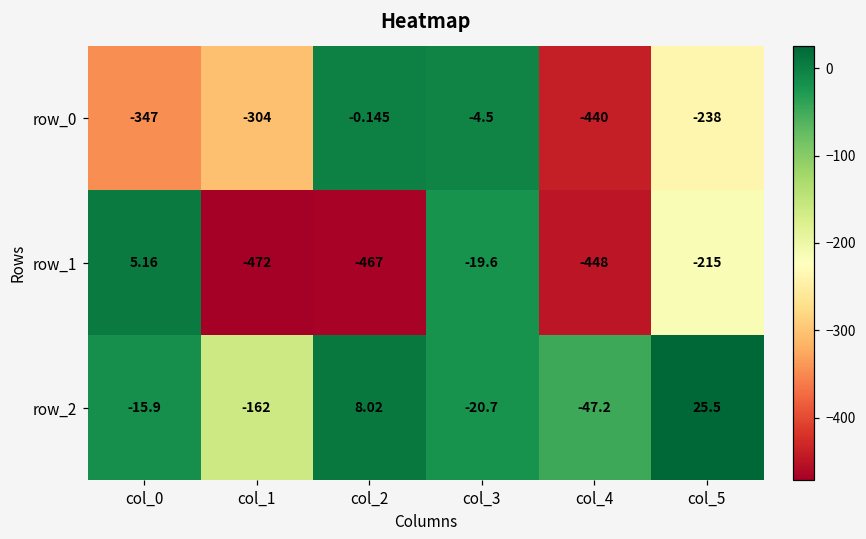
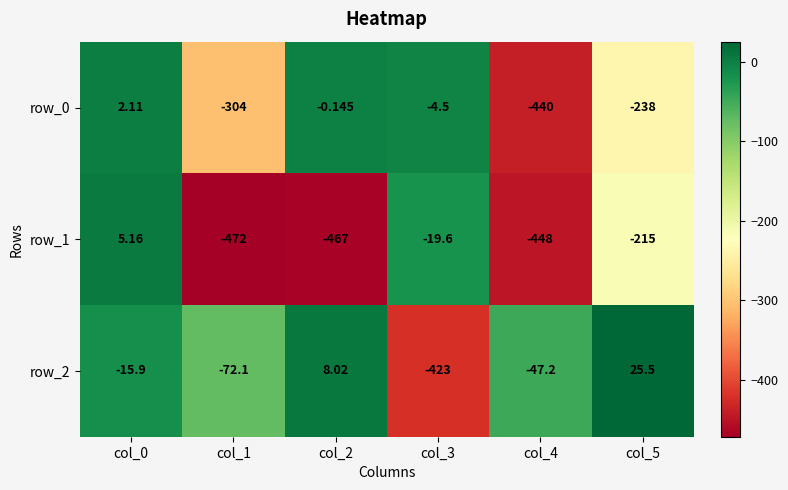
row_0, col_0: -347 -> 2.11
row_2, col_1: -162 -> -72.1
row_2, col_3: -20.7 -> -423
